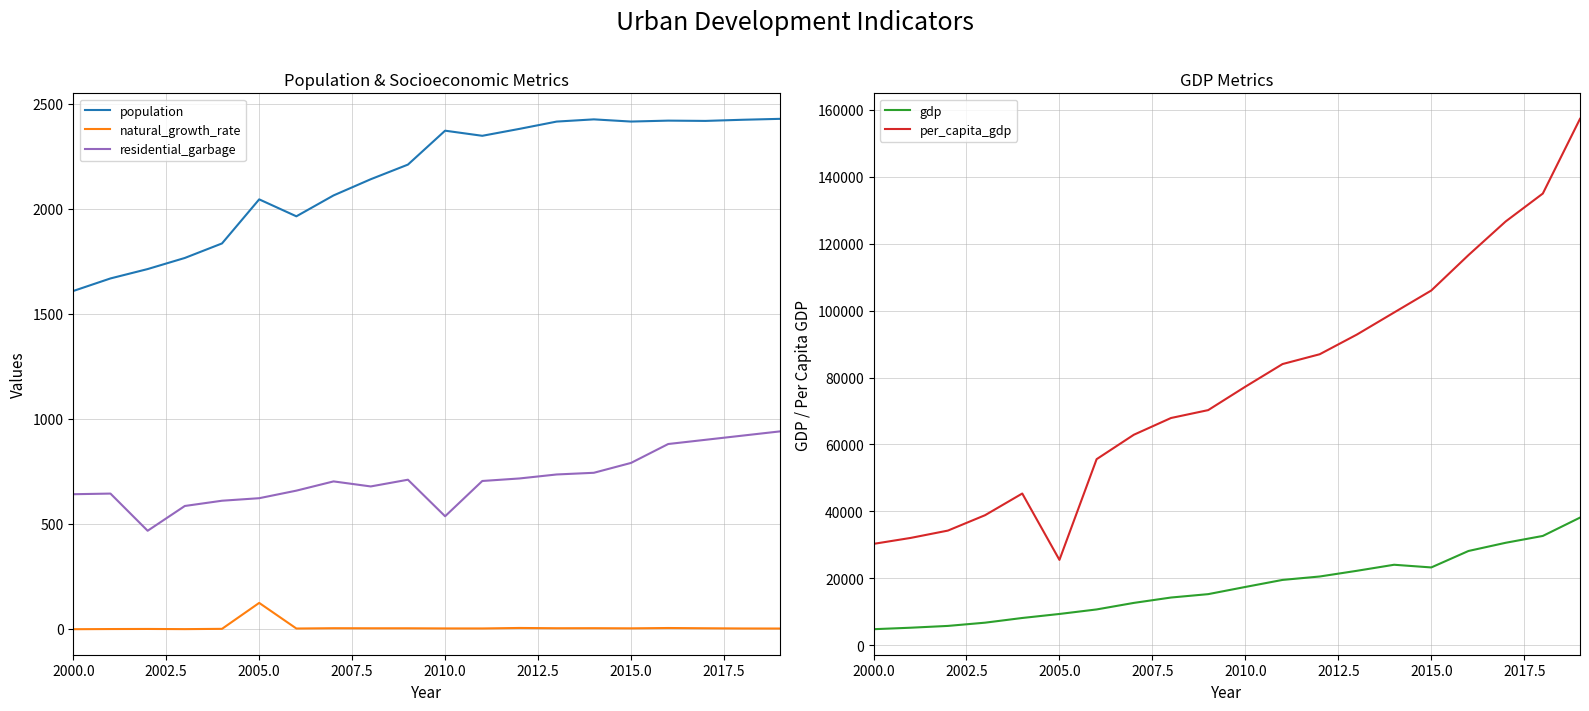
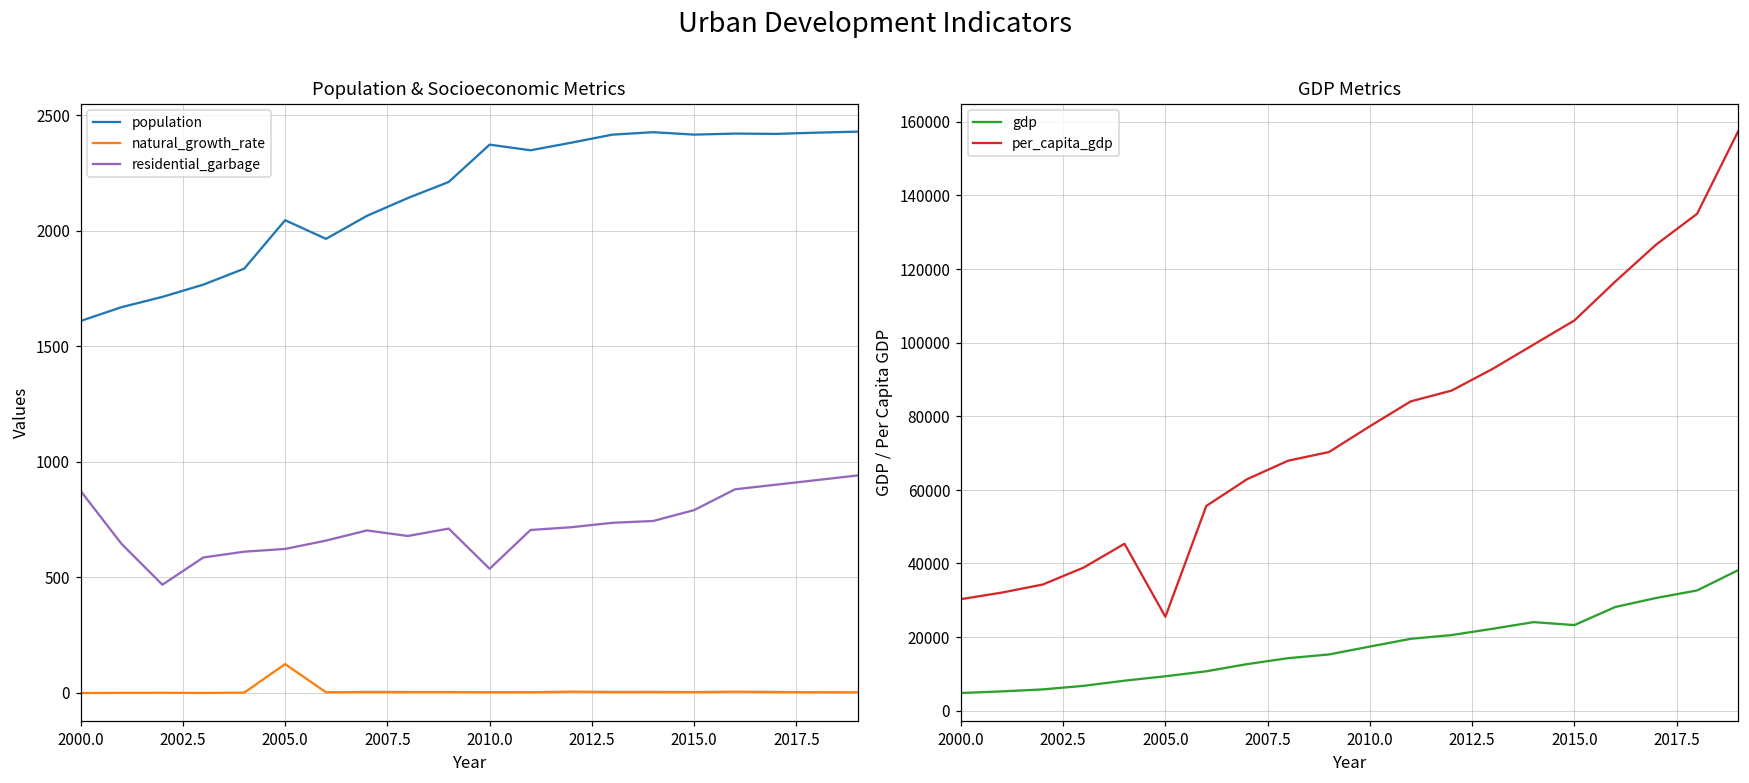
Population & Socioeconomic Metrics, residential_garbage, 2000.0: 640 -> 870
